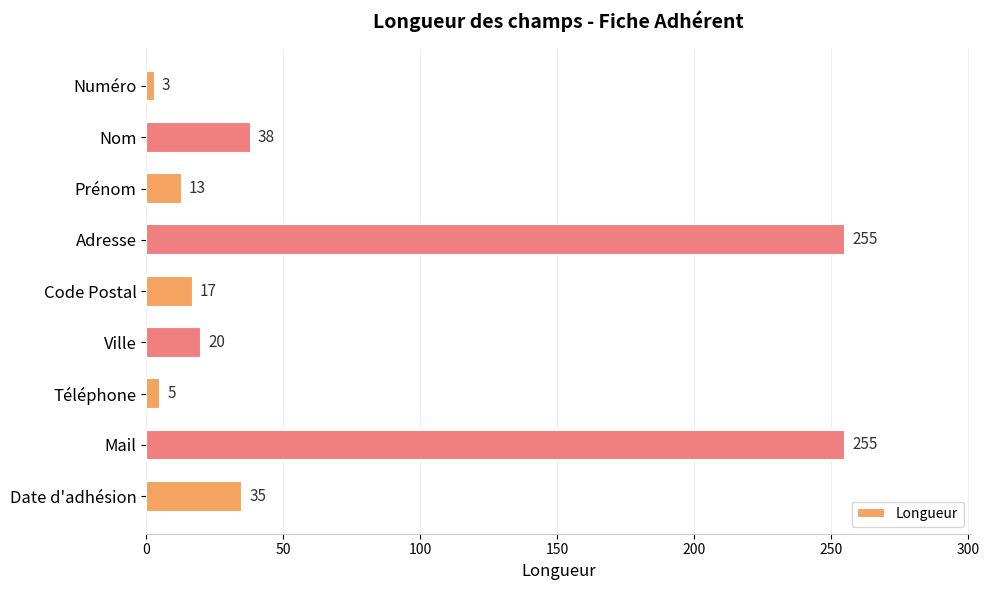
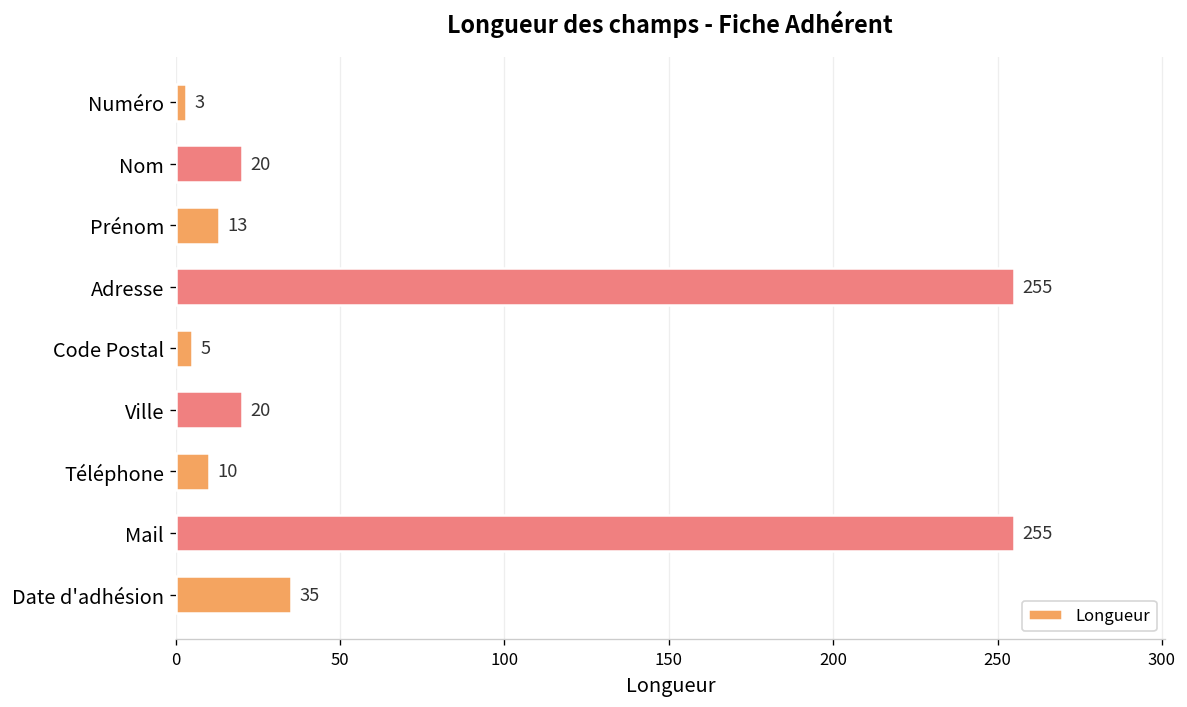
Nom: 38 -> 20
Code Postal: 17 -> 5
Téléphone: 5 -> 10
